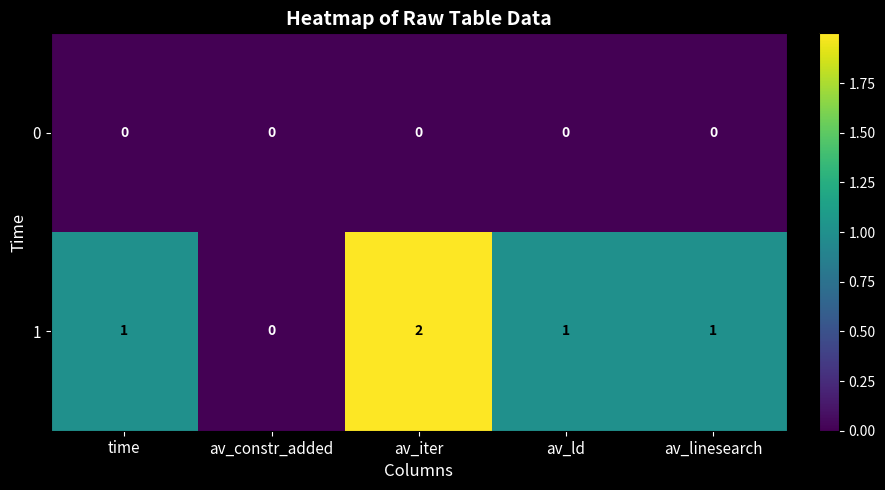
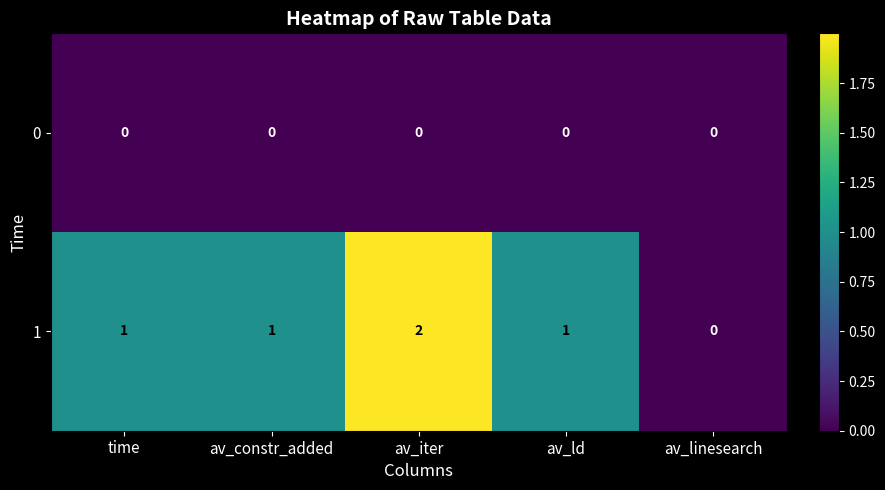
1, av_constr_added: 0 -> 1
1, av_linesearch: 1 -> 0
